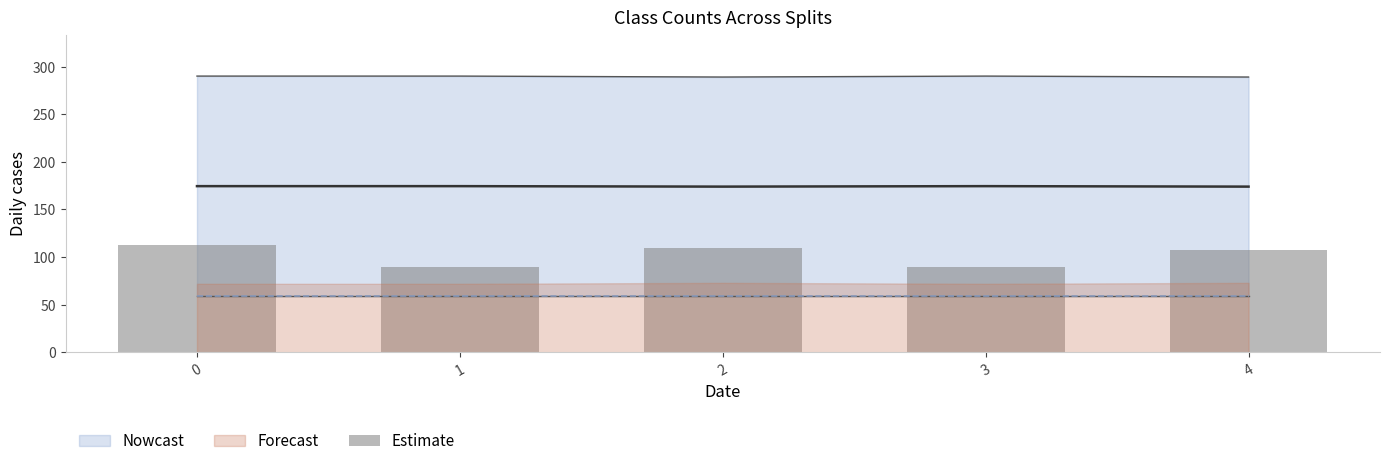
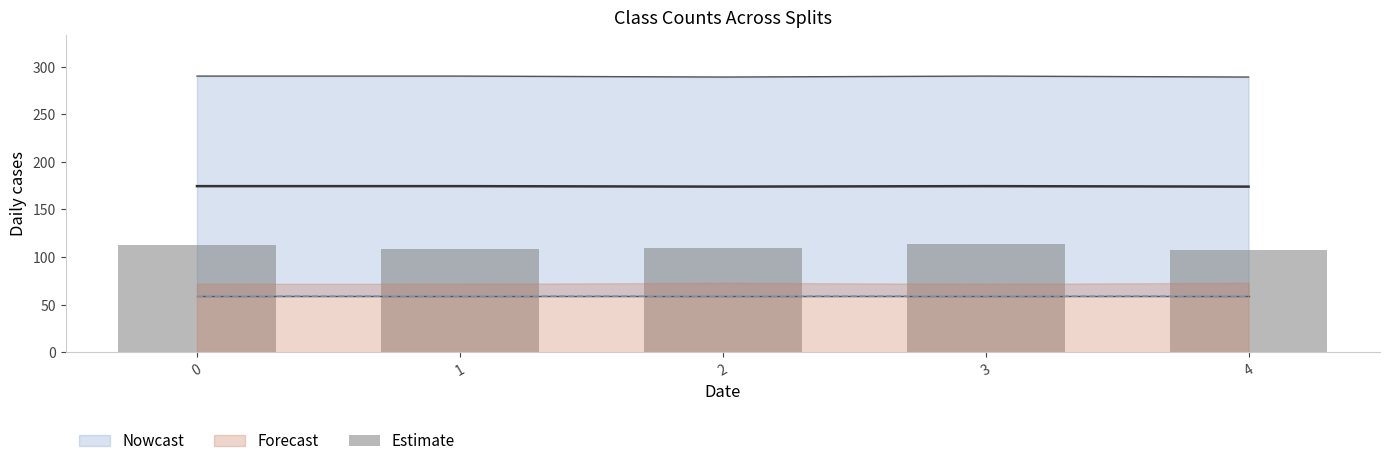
Estimate, 1: 90 -> 110
Estimate, 3: 90 -> 110
